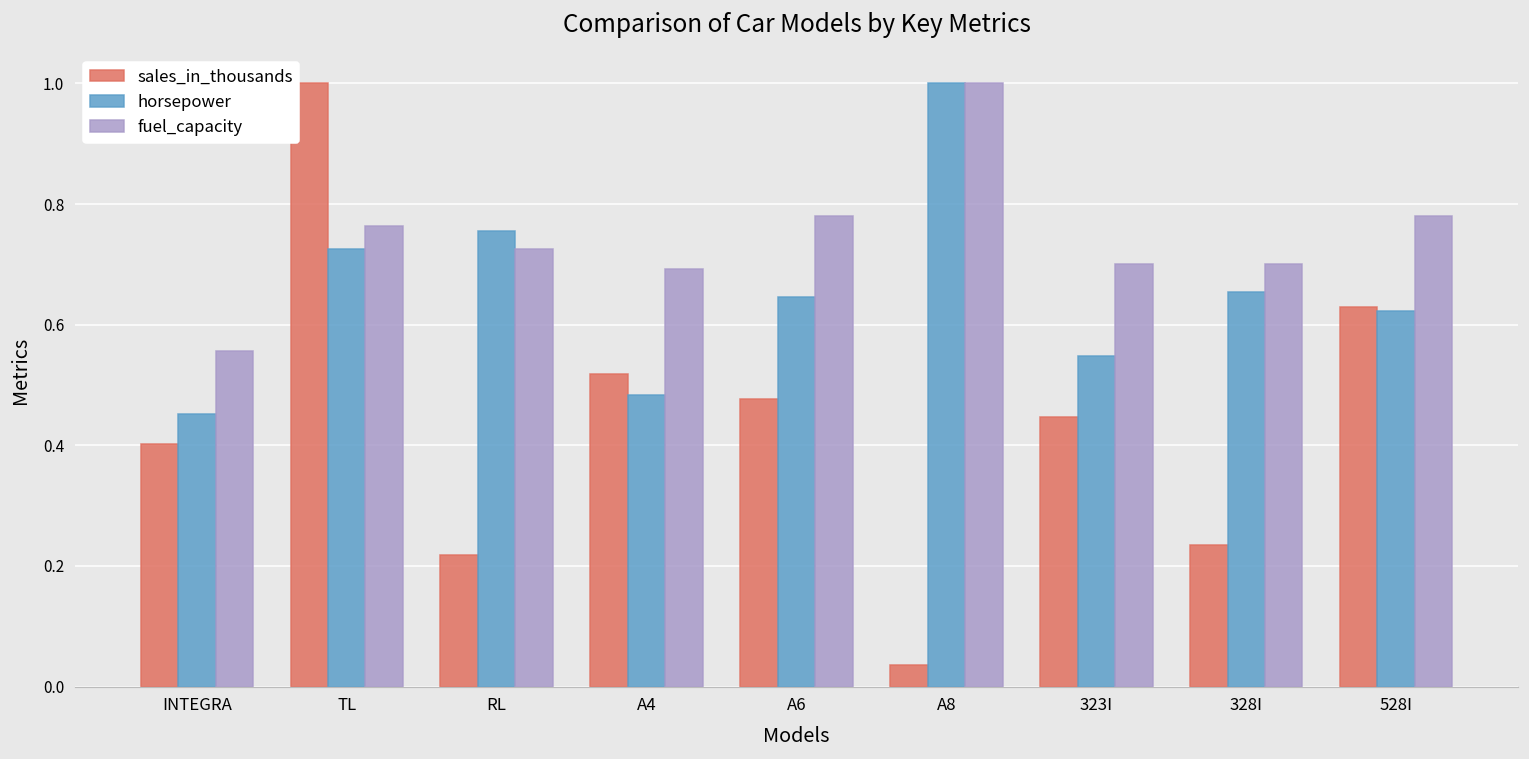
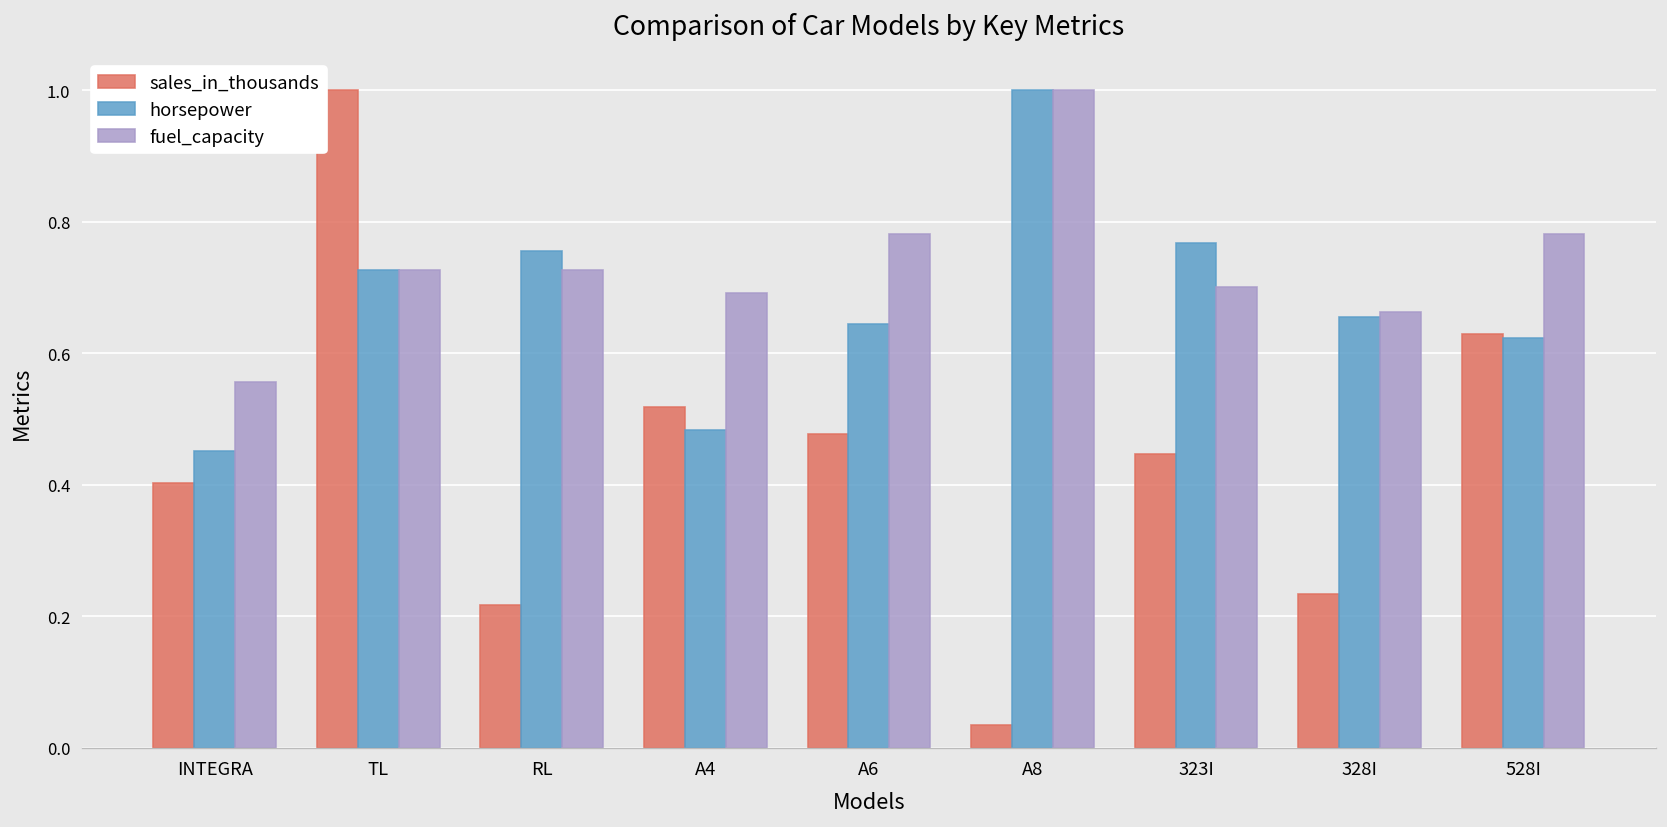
fuel_capacity, TL: 0.76 -> 0.73
horsepower, 323I: 0.55 -> 0.77
fuel_capacity, 328I: 0.70 -> 0.66
